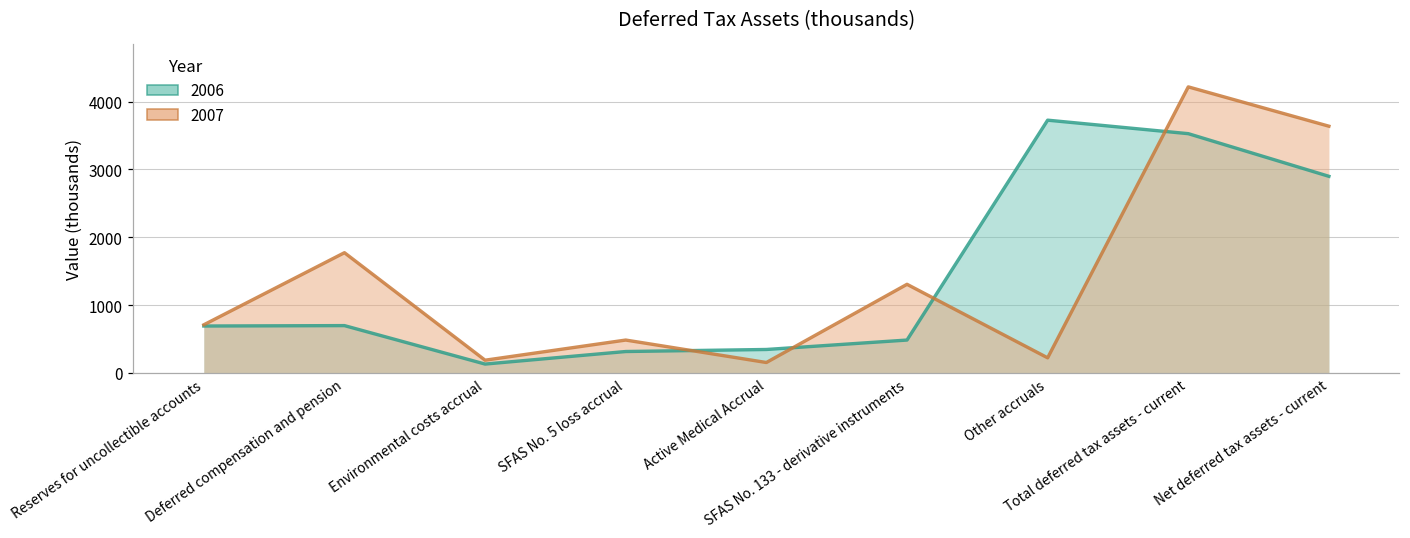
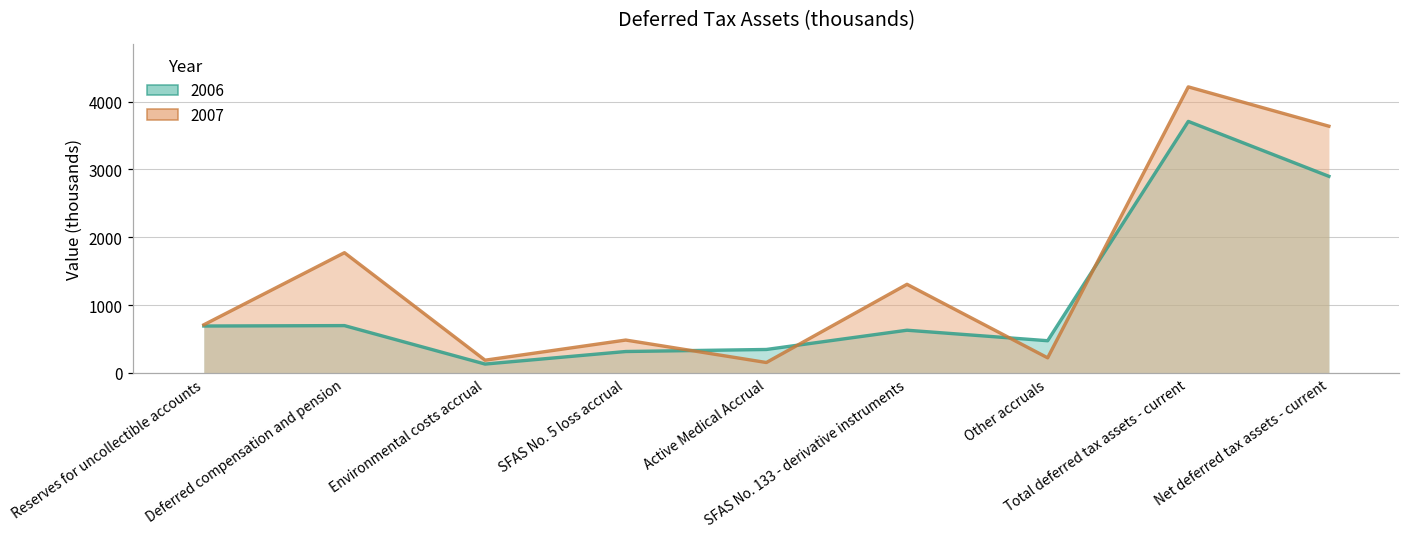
2006, SFAS No. 133 - derivative instruments: 500 -> 600
2006, Other accruals: 3700 -> 500
2006, Total deferred tax assets - current: 3500 -> 3700
